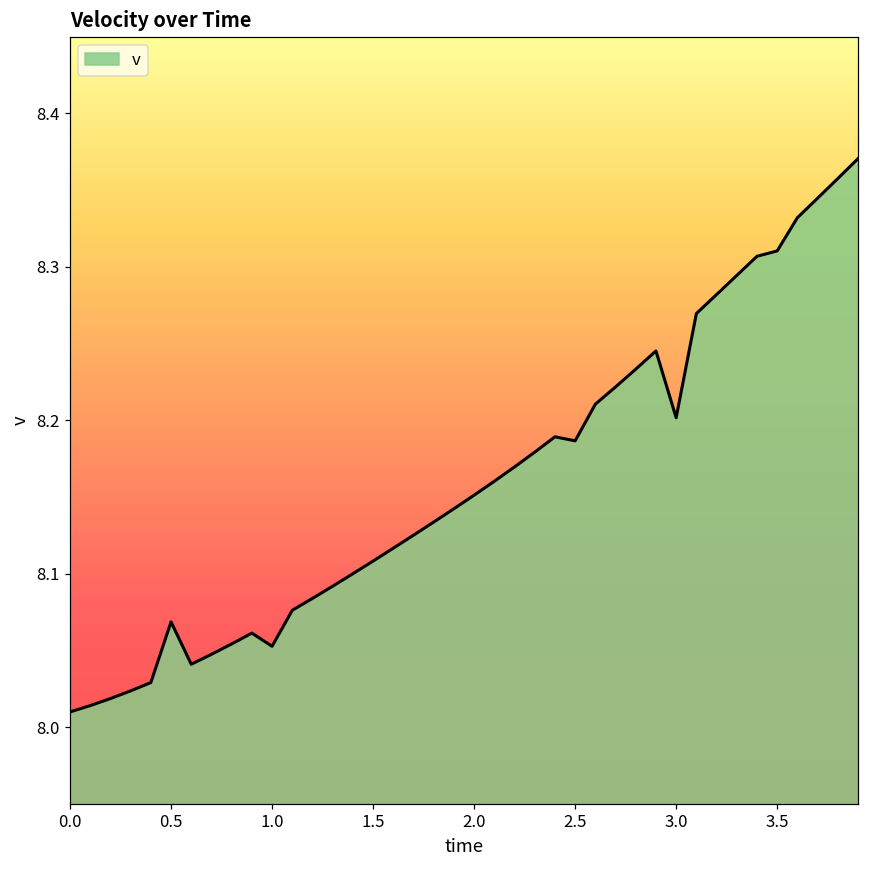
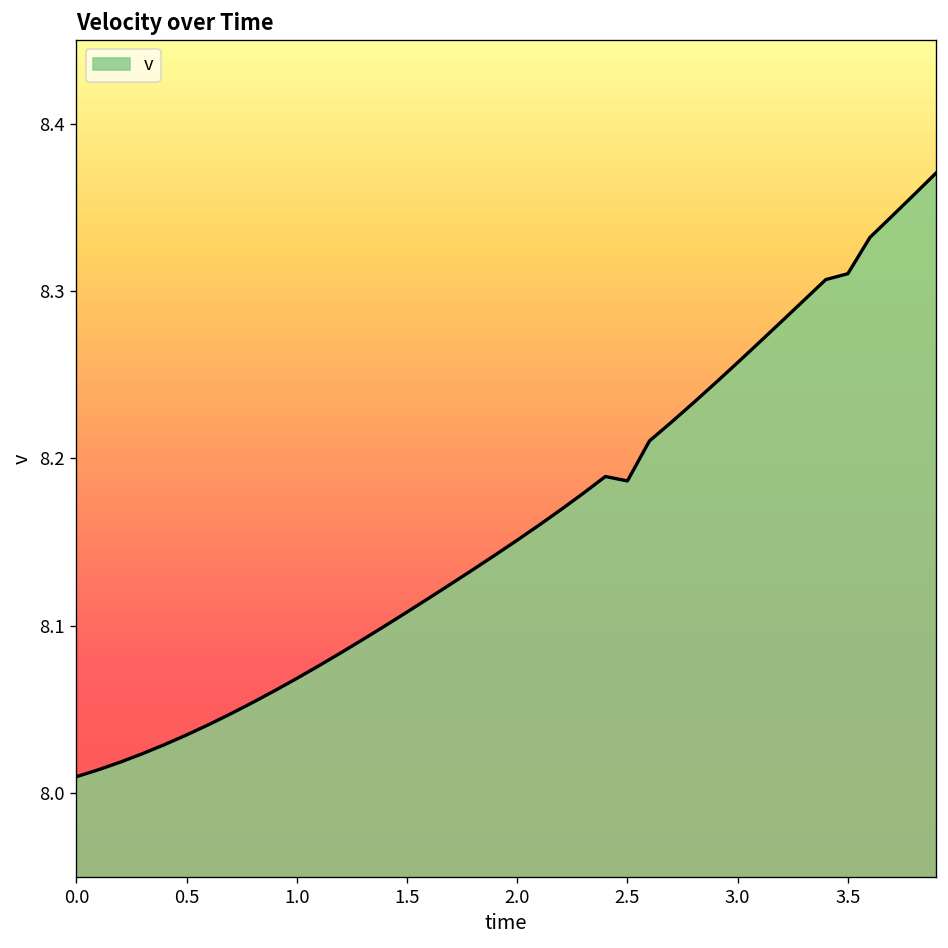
0.5: 8.069 -> 8.035
1.0: 8.053 -> 8.069
3.0: 8.202 -> 8.257
